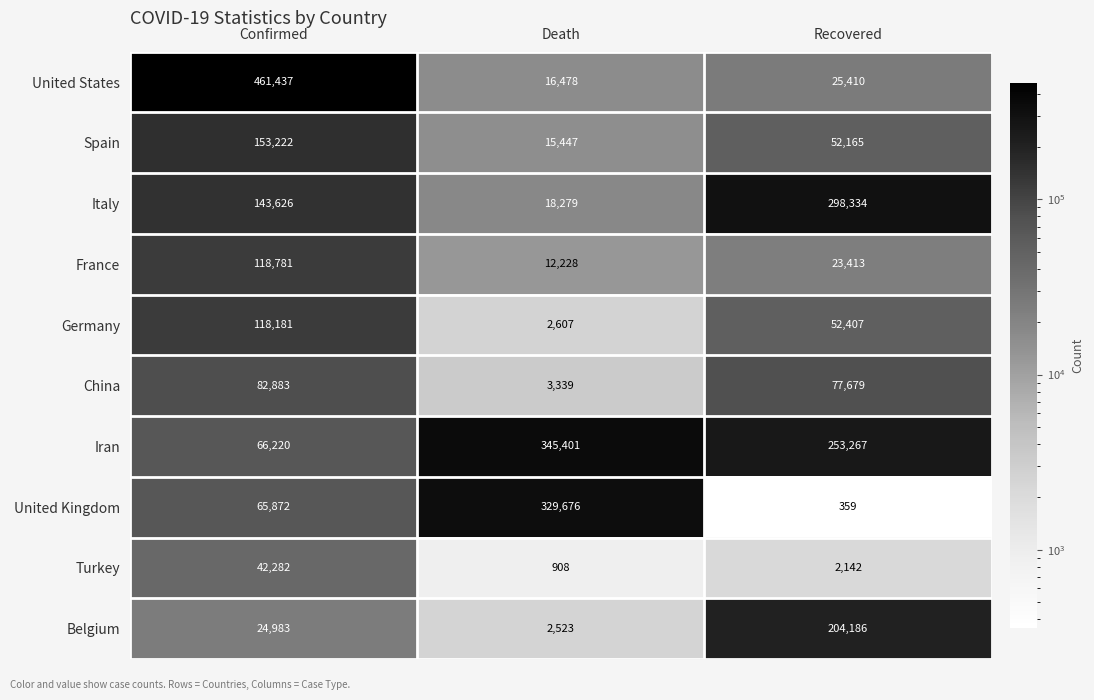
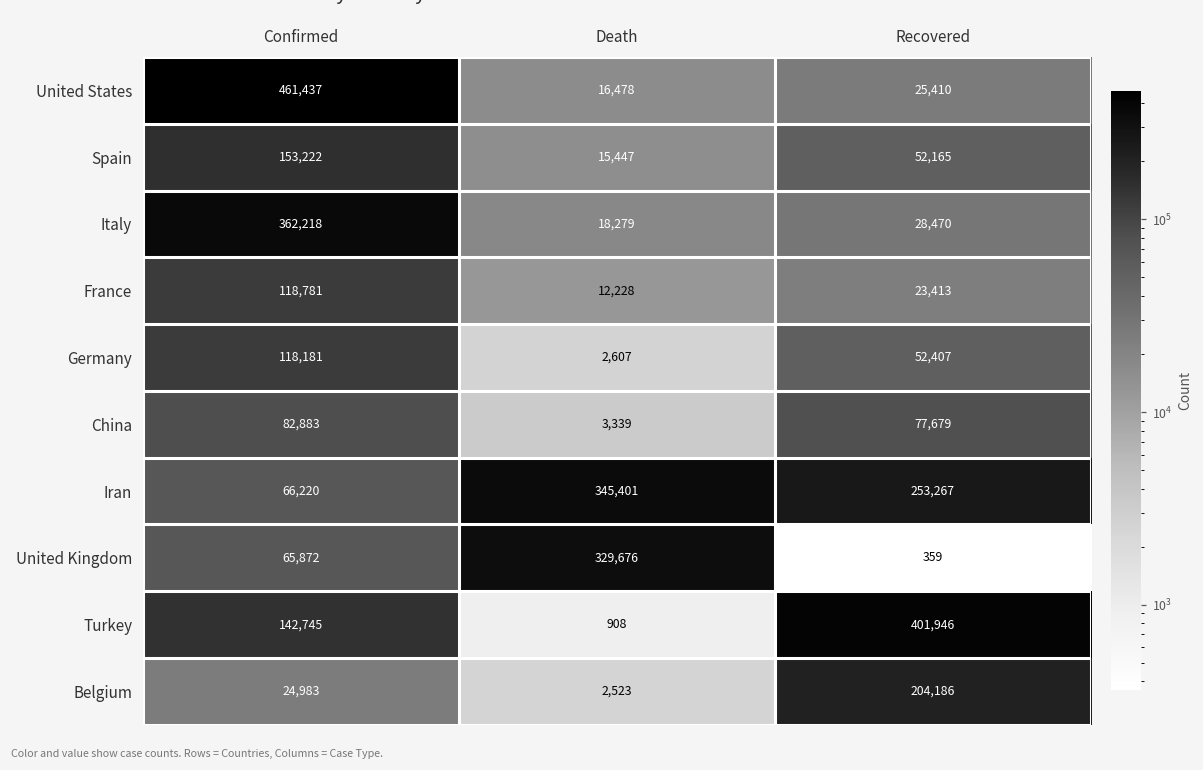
Italy, Confirmed: 143,626 -> 362,218
Italy, Recovered: 298,334 -> 28,470
Turkey, Confirmed: 42,282 -> 142,745
Turkey, Recovered: 2,142 -> 401,946
